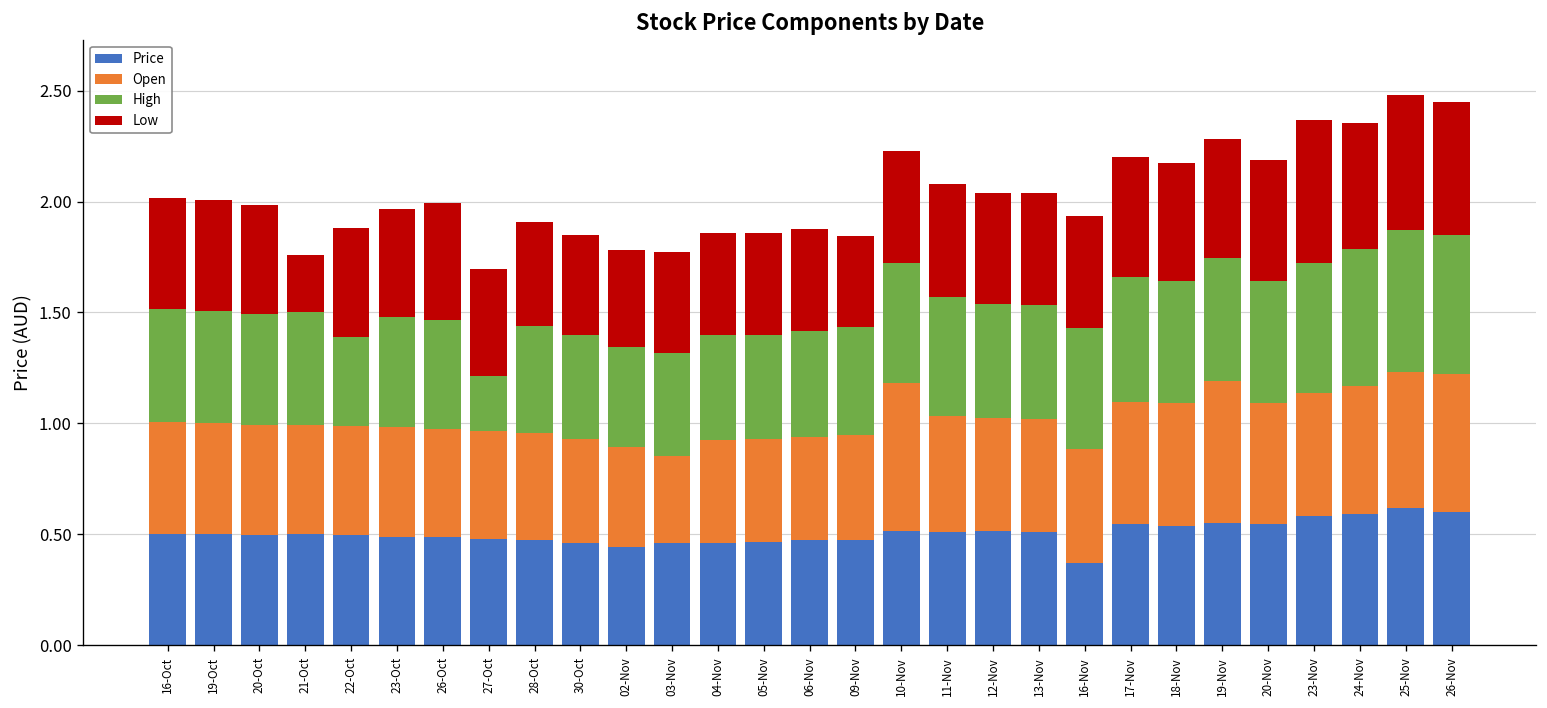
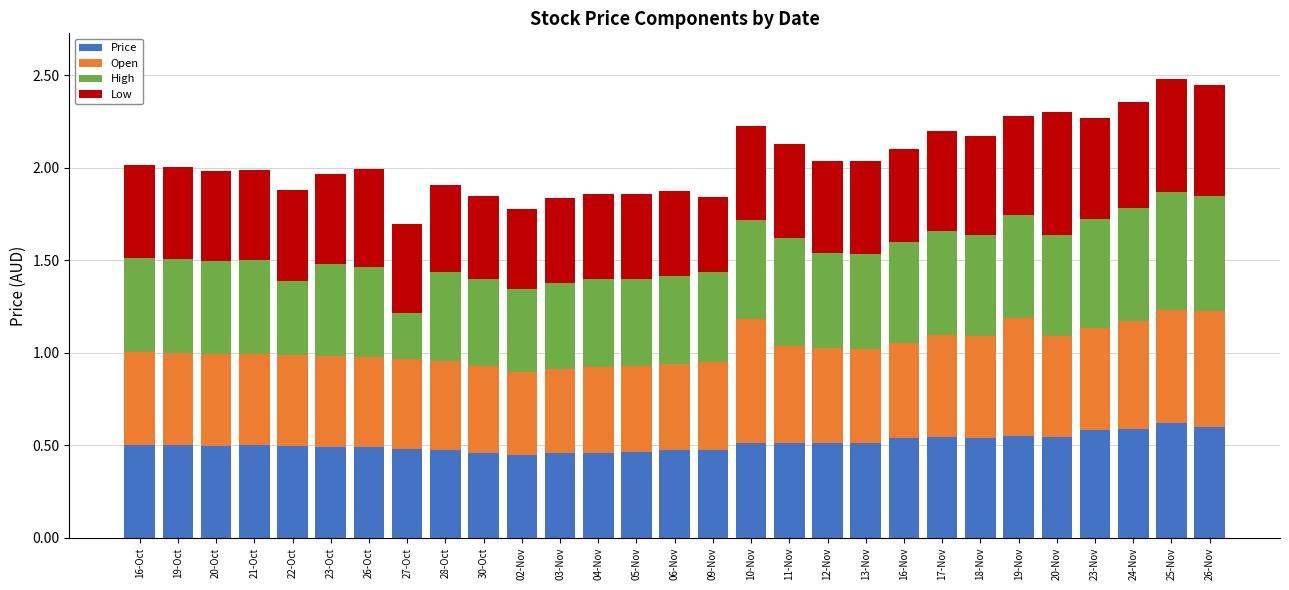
Low, 21-Oct: 0.26 -> 0.49
Open, 03-Nov: 0.39 -> 0.46
High, 11-Nov: 0.54 -> 0.59
Price, 16-Nov: 0.37 -> 0.54
Low, 20-Nov: 0.55 -> 0.66
Low, 23-Nov: 0.64 -> 0.55
